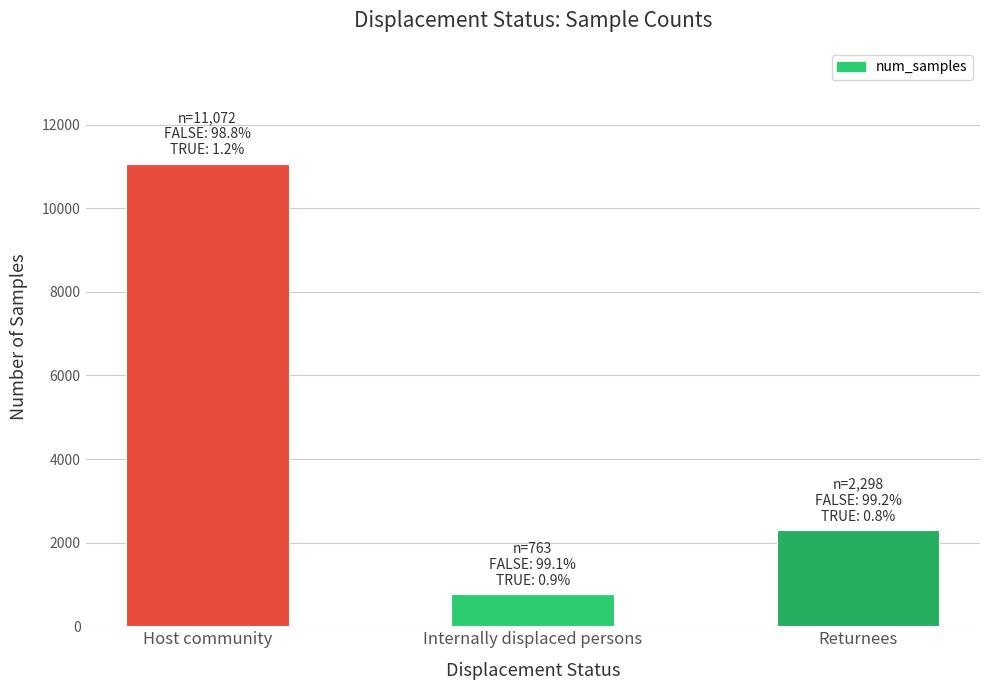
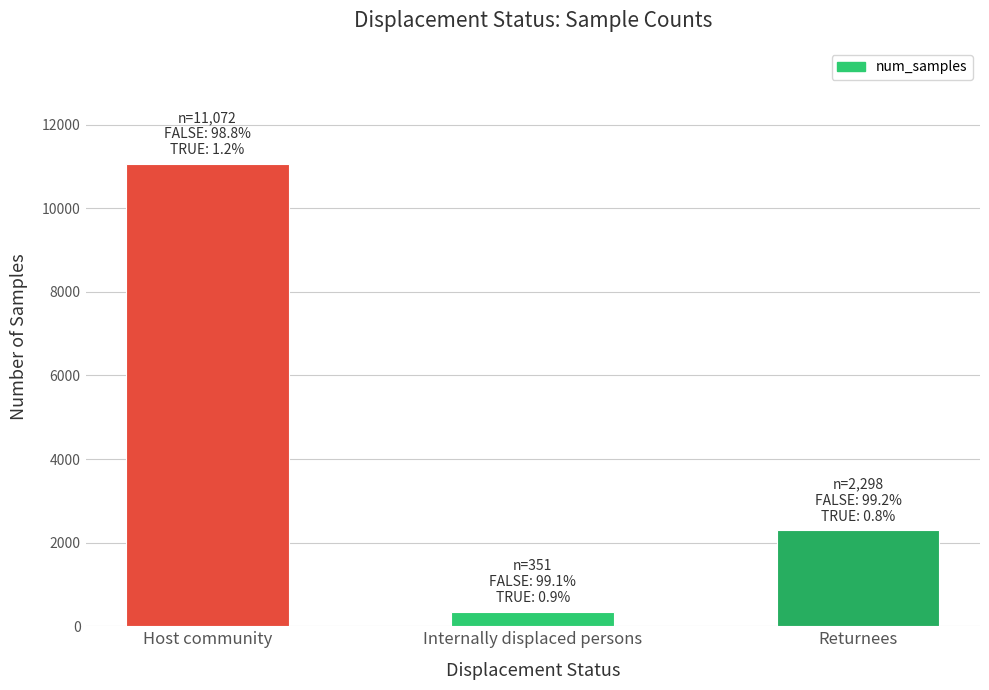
Internally displaced persons: 763 -> 351
